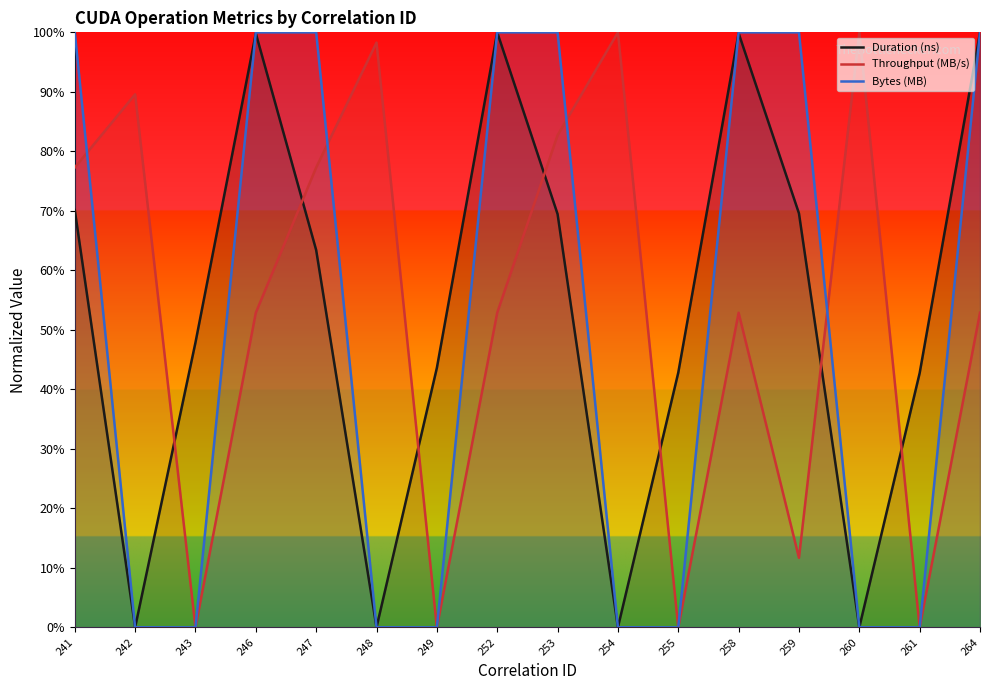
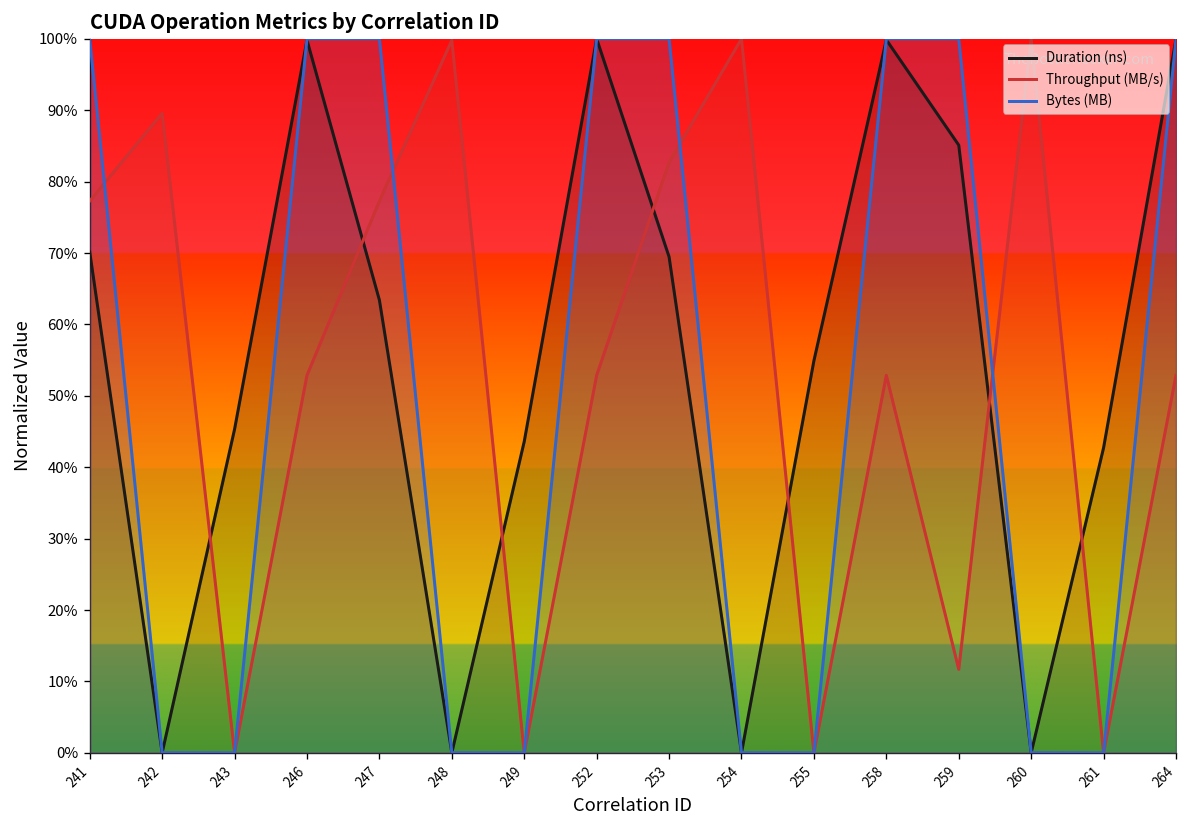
Duration (ns), 243: 48% -> 45%
Throughput (MB/s), 248: 98% -> 100%
Duration (ns), 255: 43% -> 55%
Duration (ns), 259: 70% -> 85%
